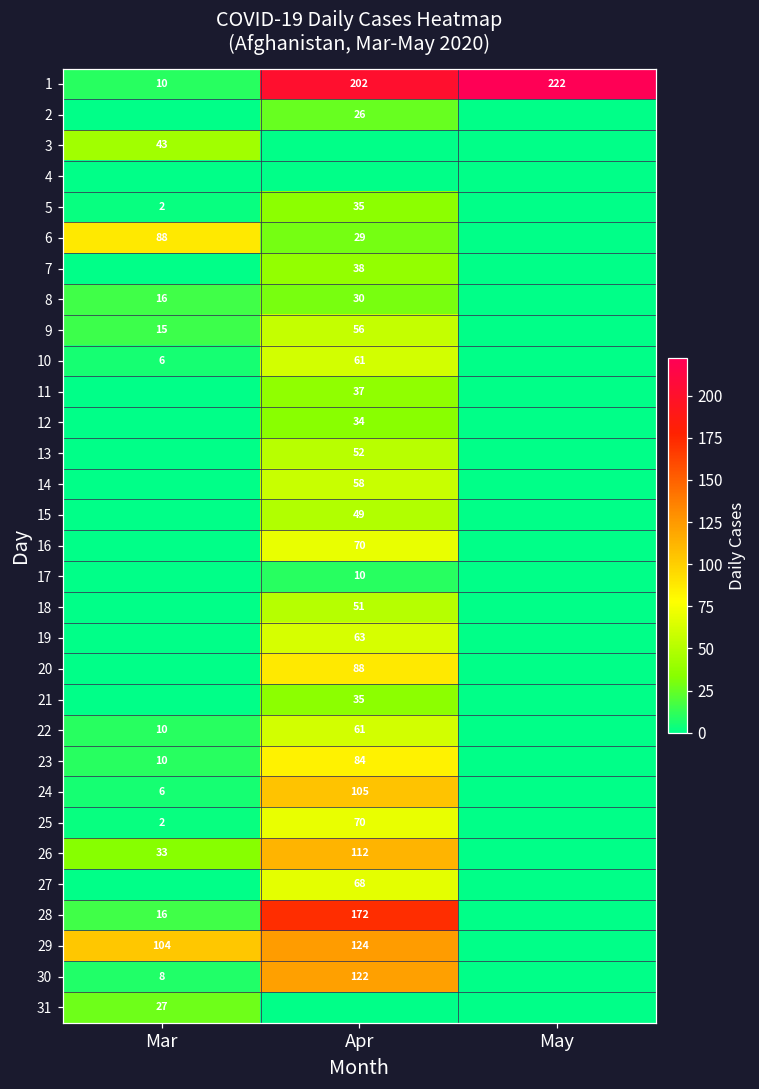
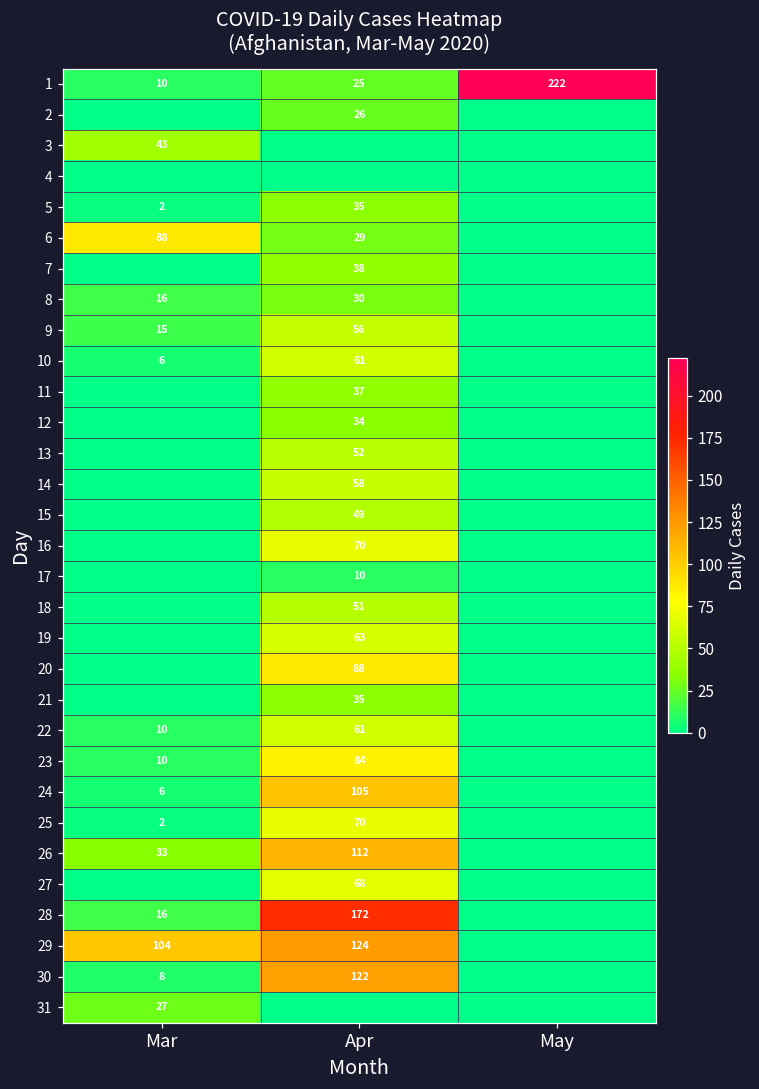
1, Apr: 202 -> 25
